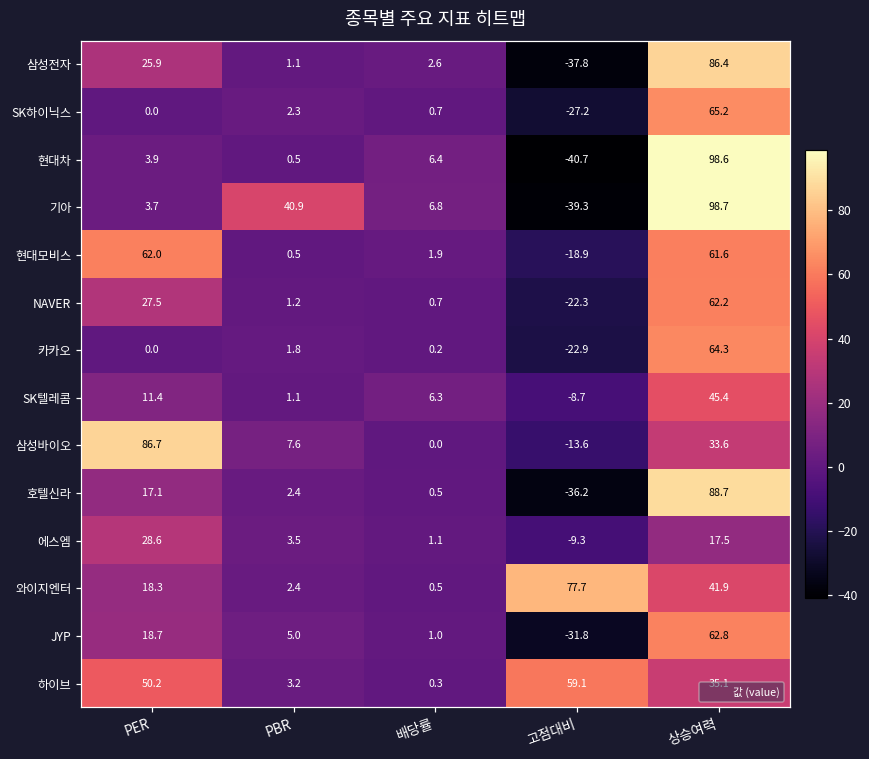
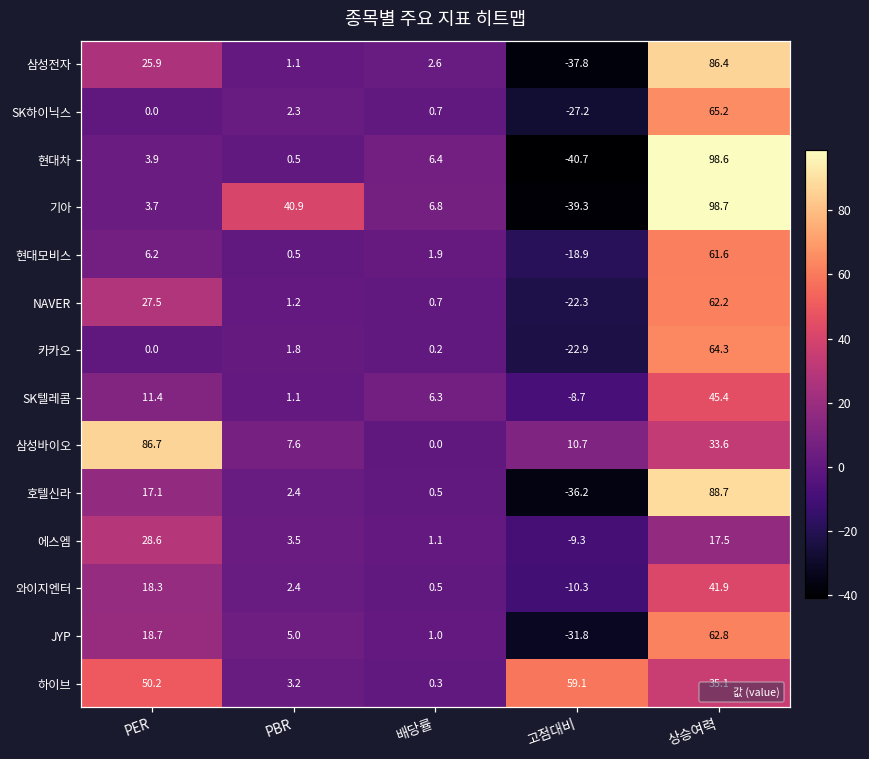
현대모비스, PER: 62.0 -> 6.2
삼성바이오, 고점대비: -13.6 -> 10.7
와이지엔터, 고점대비: 77.7 -> -10.3
